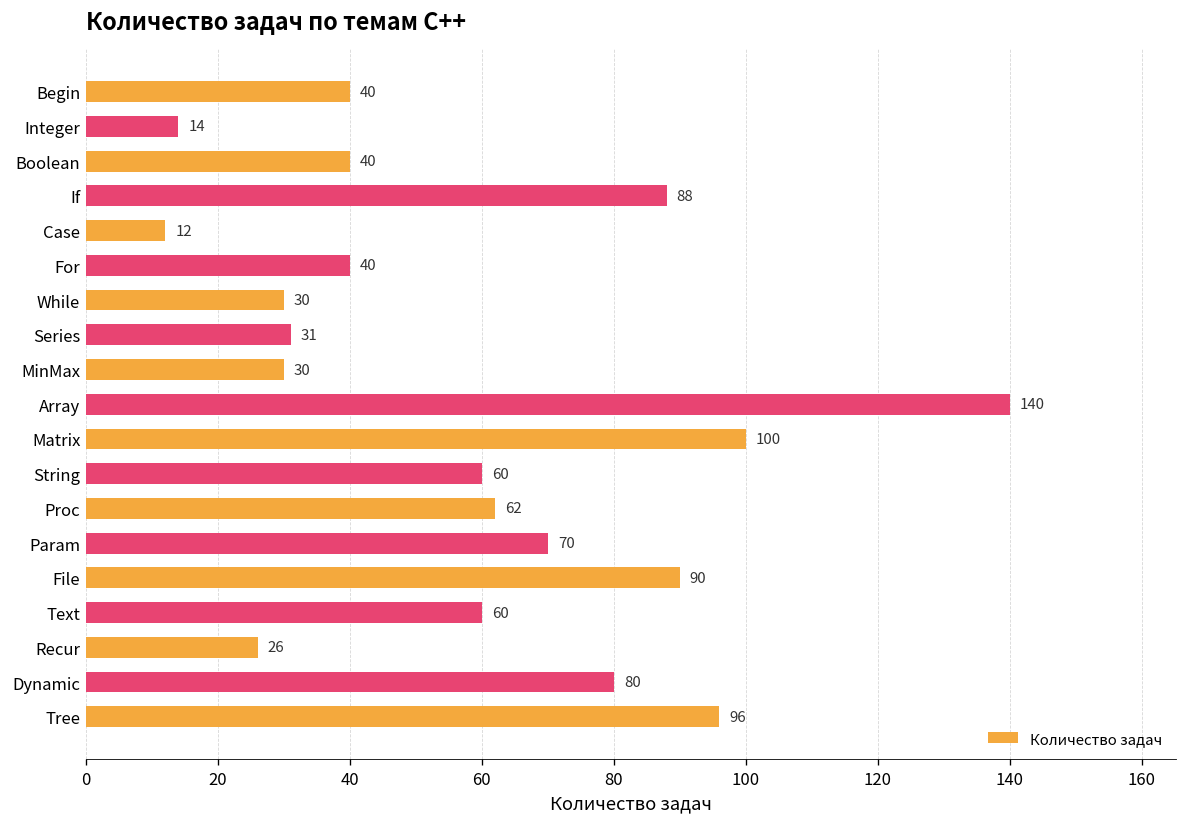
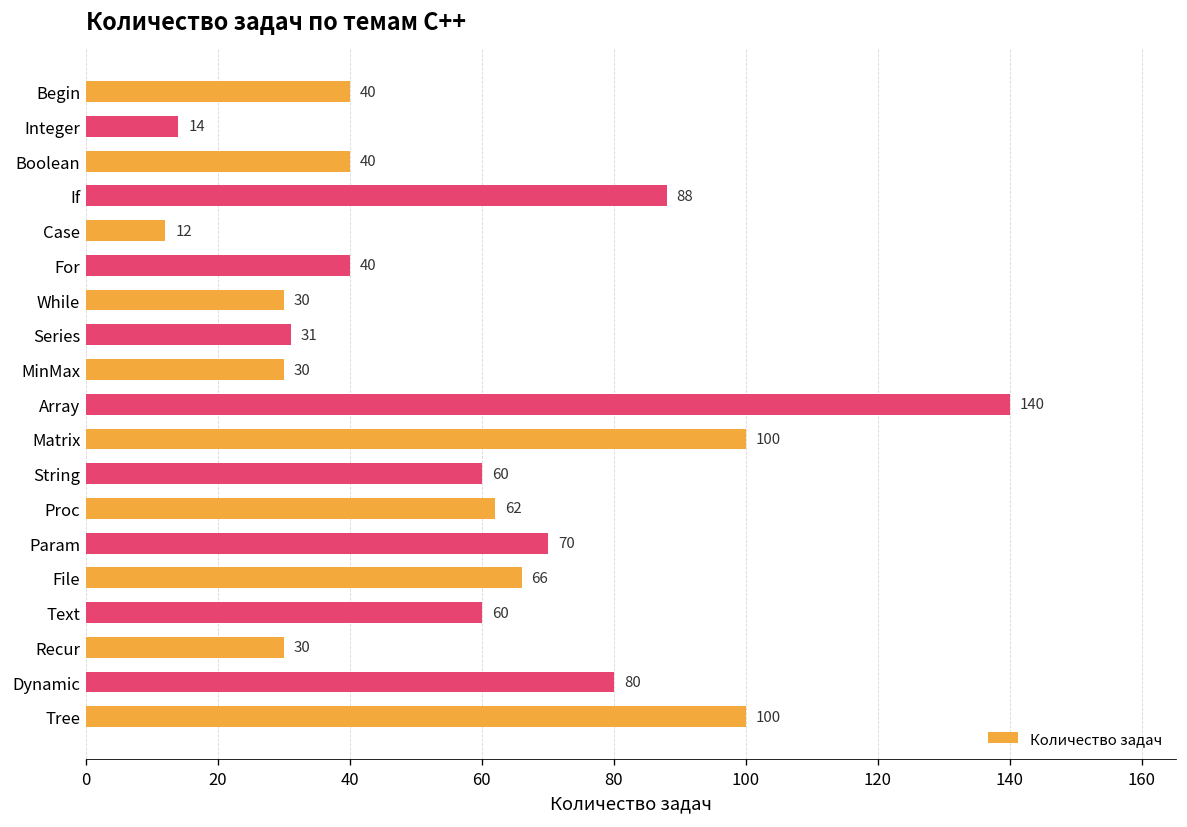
File: 90 -> 66
Recur: 26 -> 30
Tree: 96 -> 100
